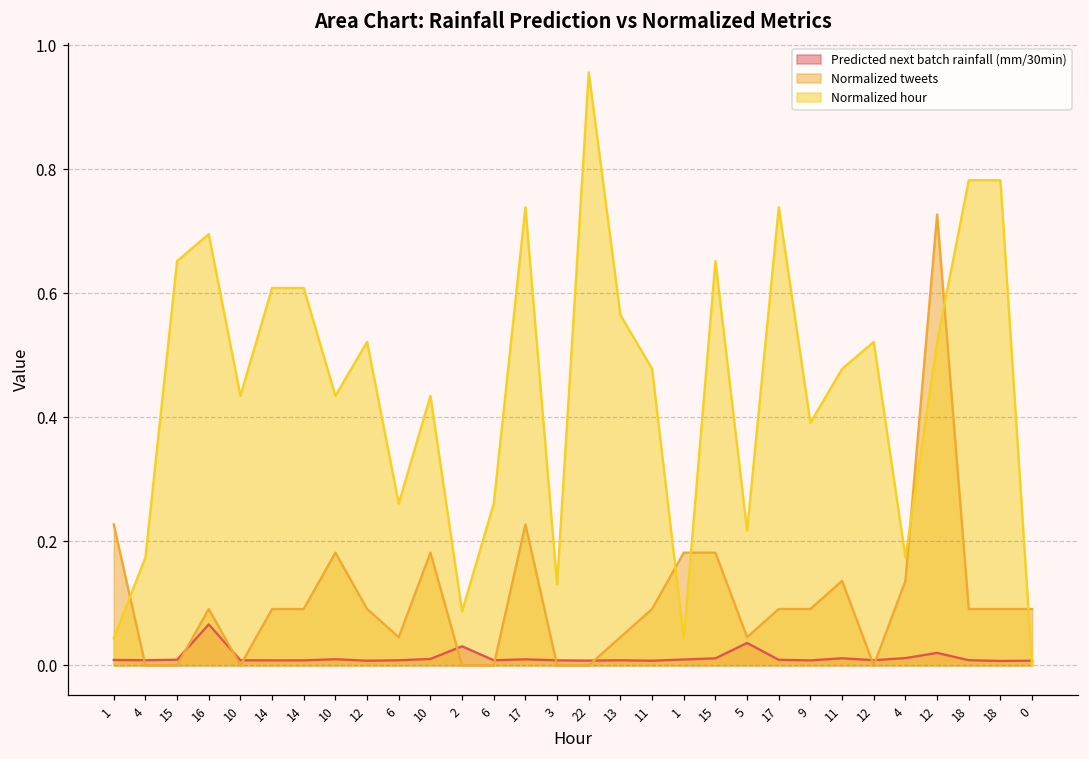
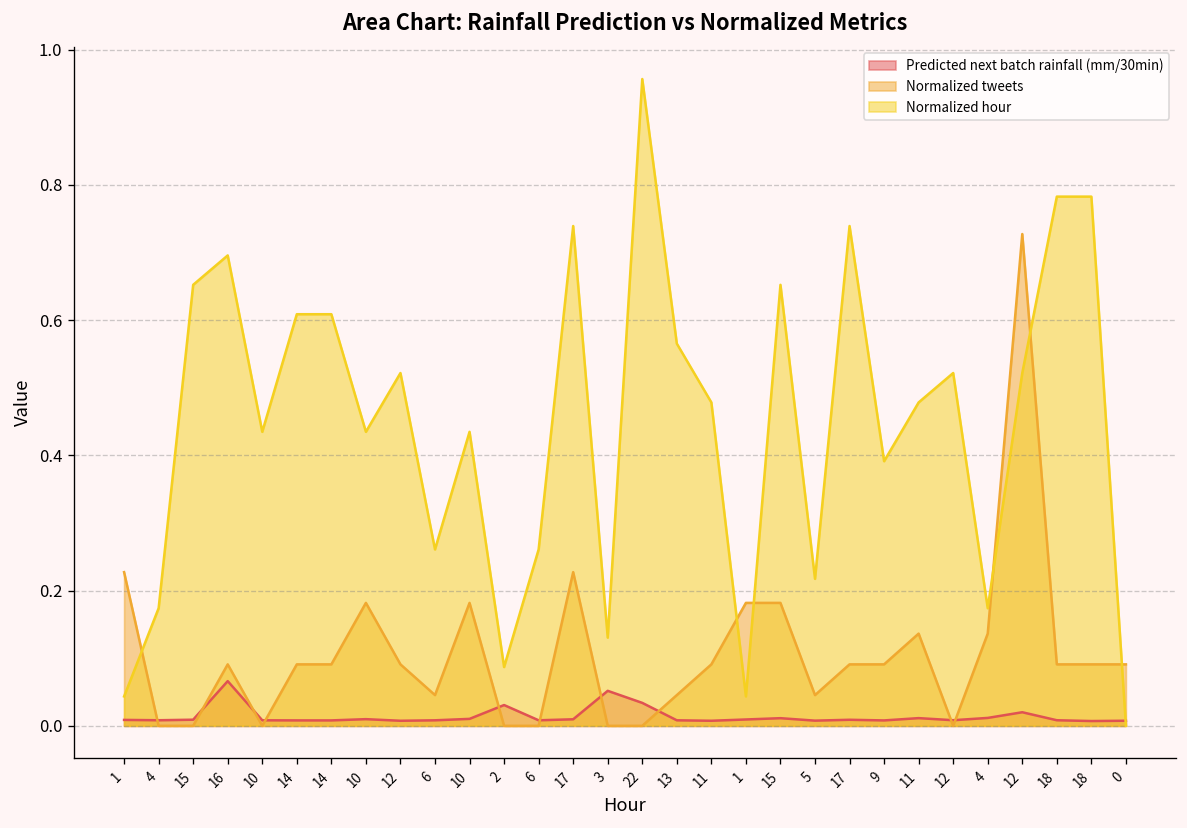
Predicted next batch rainfall (mm/30min), 3: 0.01 -> 0.05
Predicted next batch rainfall (mm/30min), 22: 0.01 -> 0.03
Predicted next batch rainfall (mm/30min), 5: 0.04 -> 0.01
